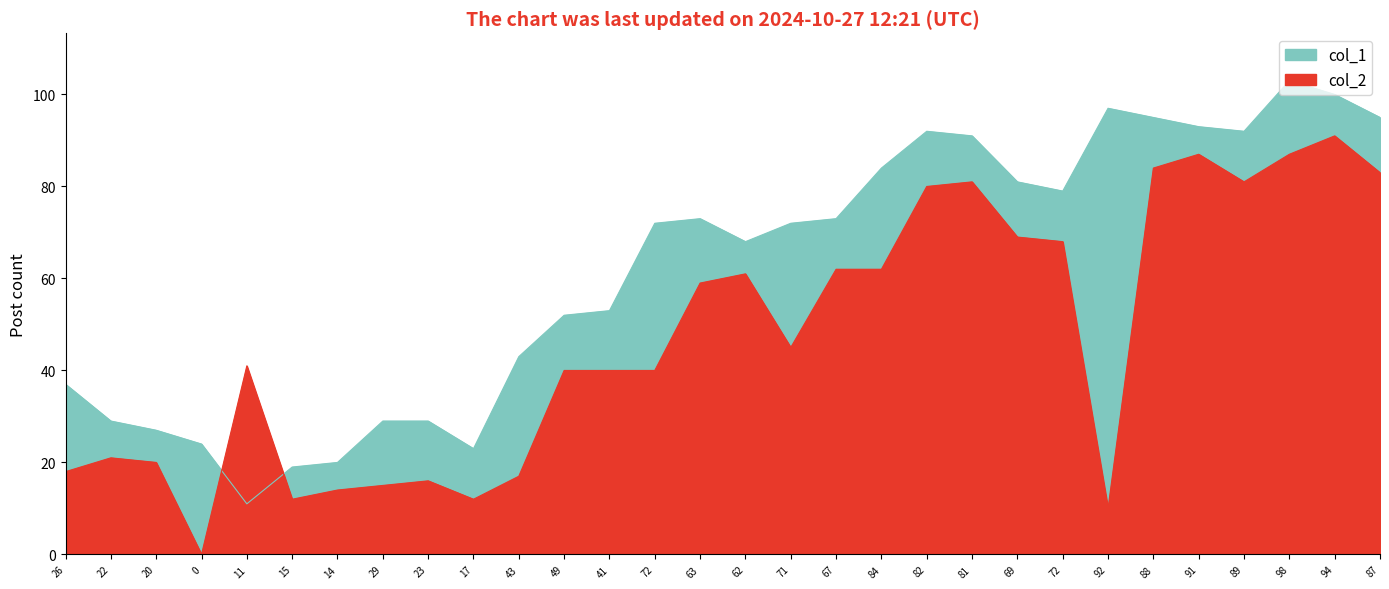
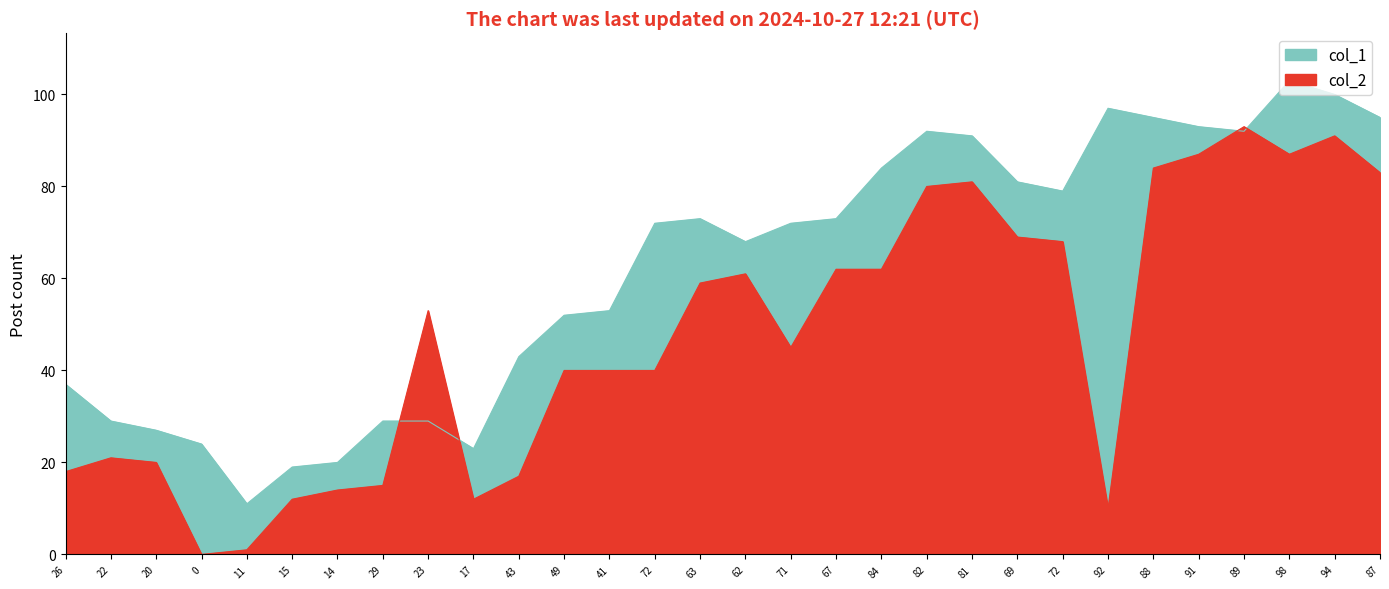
col_2, 11: 41 -> 1
col_2, 23: 16 -> 53
col_2, 89: 81 -> 93
